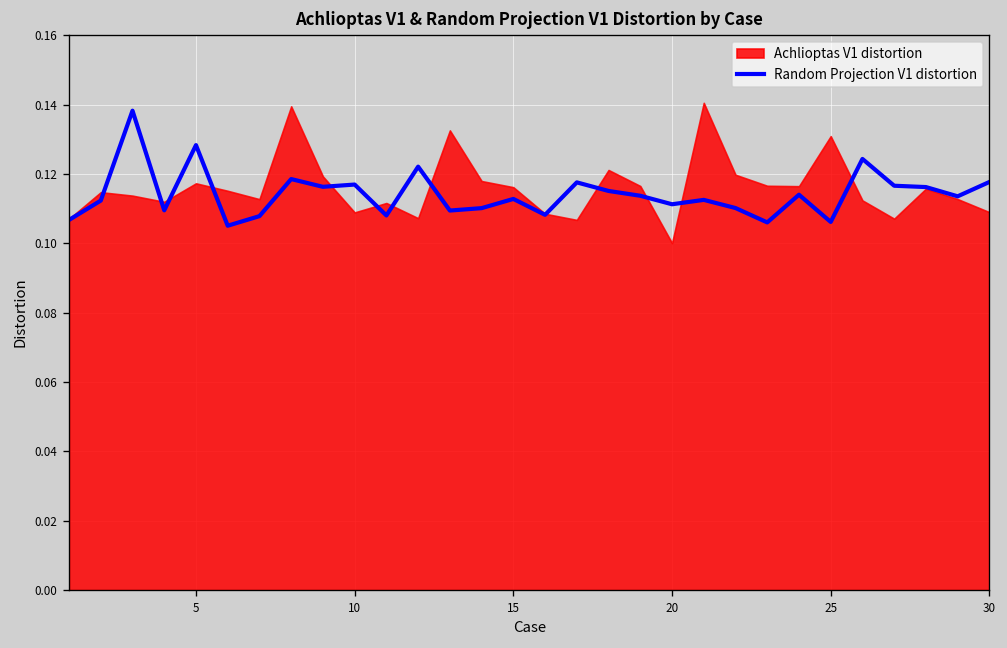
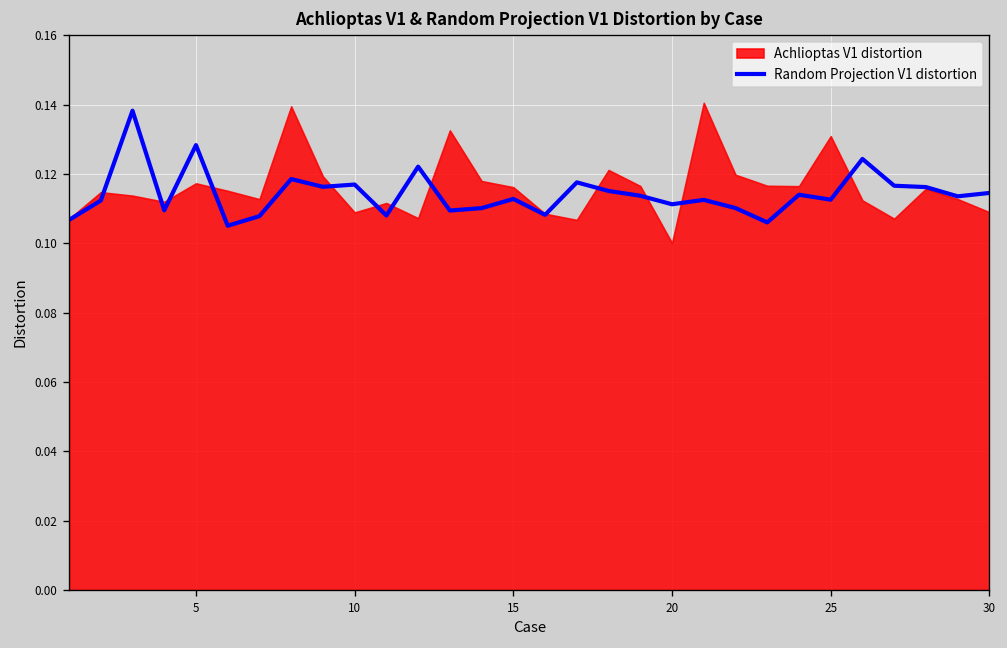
Random Projection V1 distortion, 25: 0.106 -> 0.113
Random Projection V1 distortion, 30: 0.118 -> 0.115
